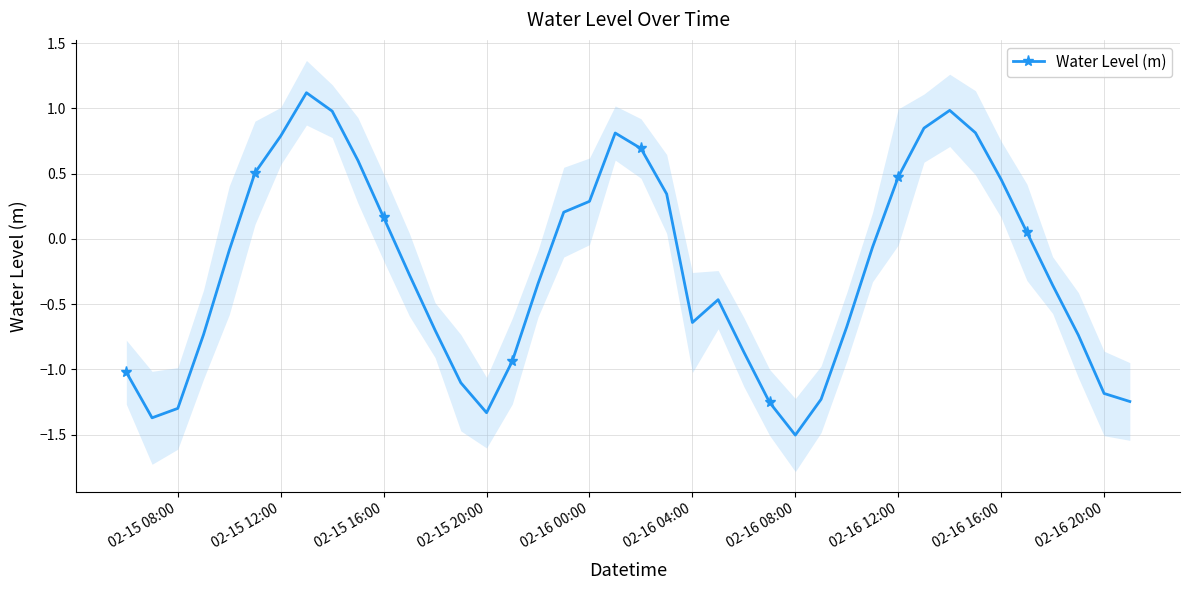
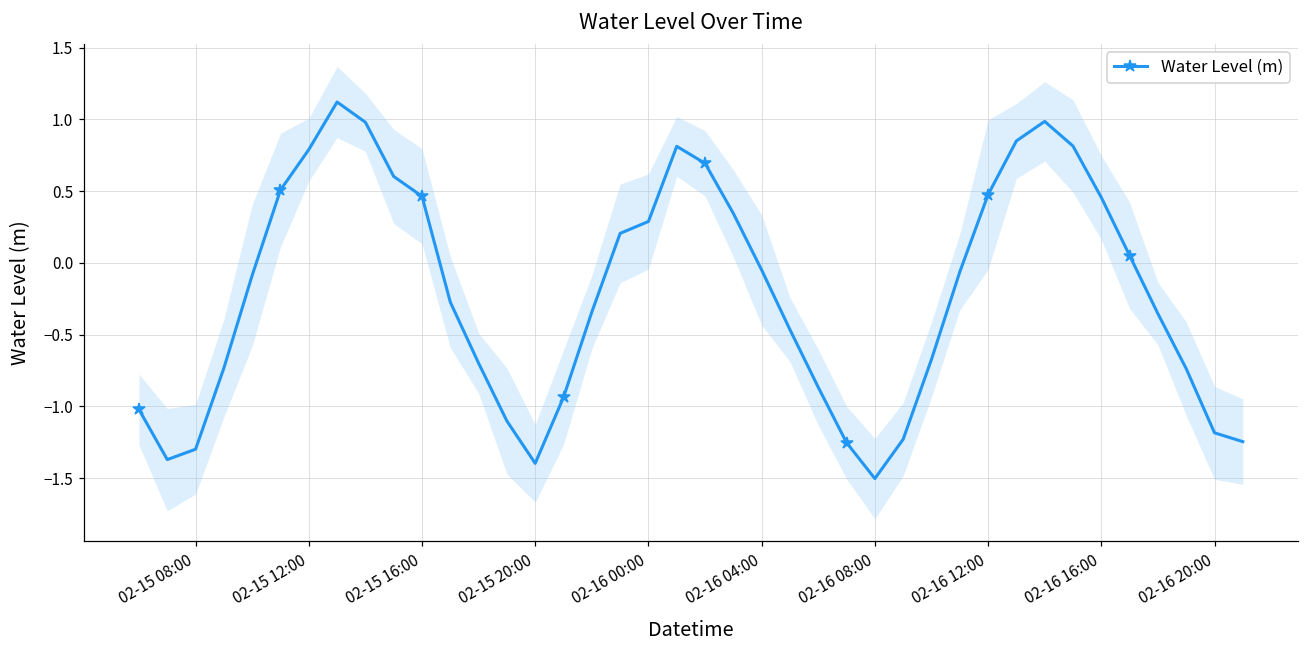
Water Level (m), 02-15 16:00: 0.16 -> 0.46
Water Level (m), 02-15 20:00: -1.33 -> -1.40
Water Level (m), 02-16 04:00: -0.64 -> -0.05
